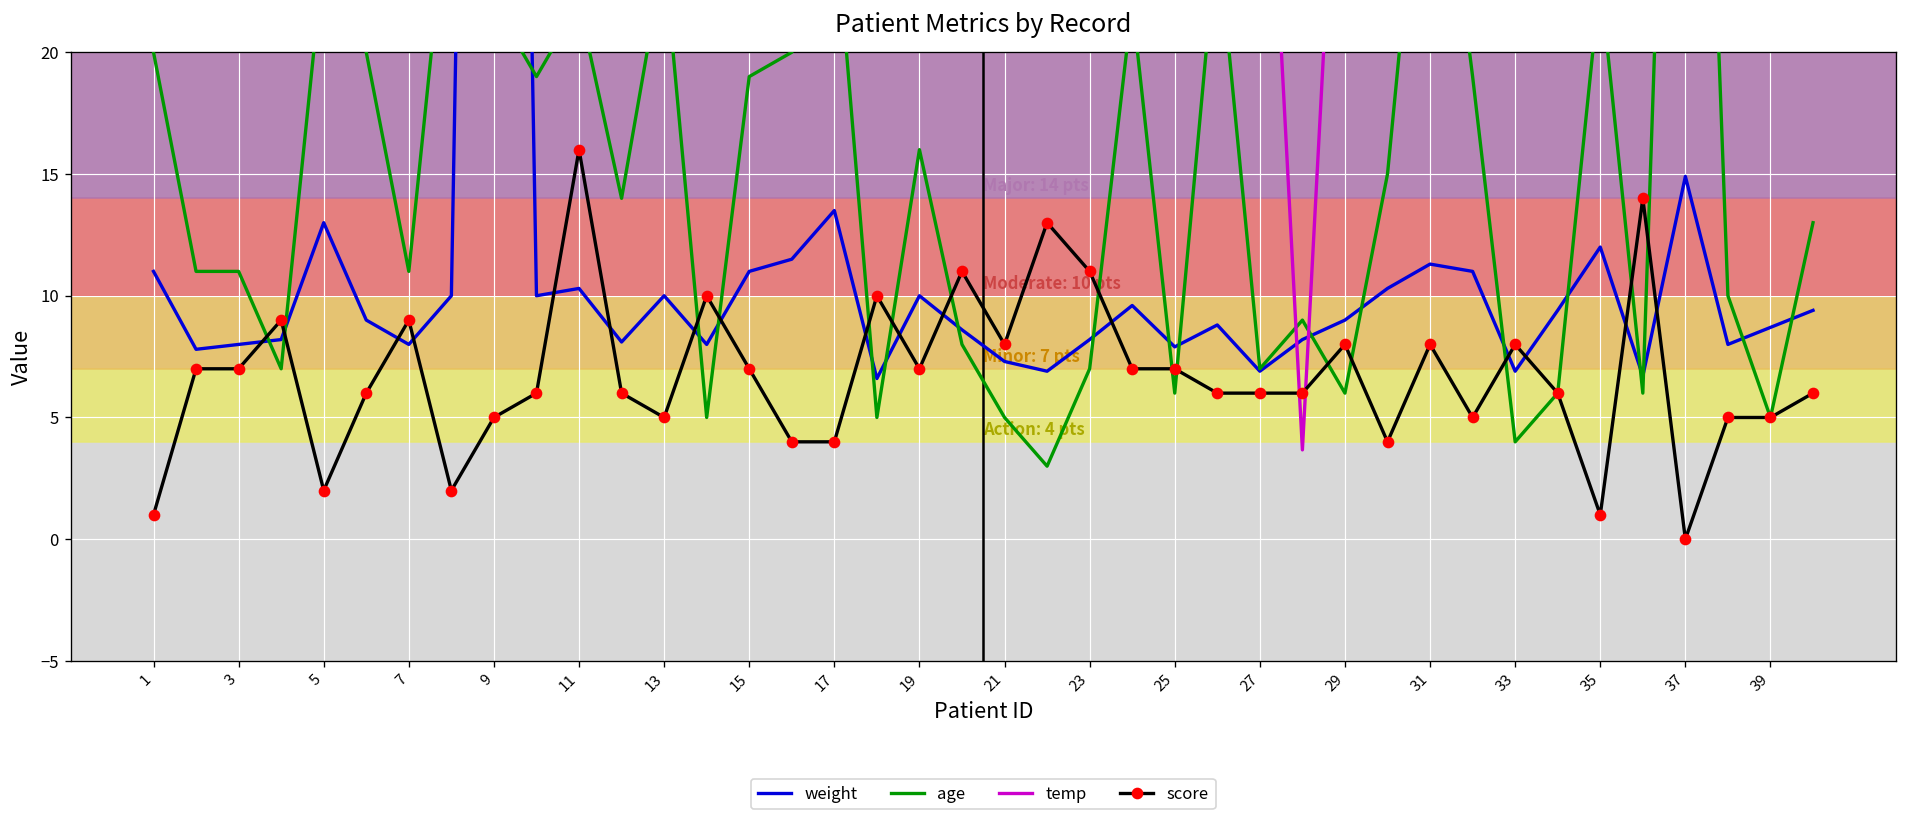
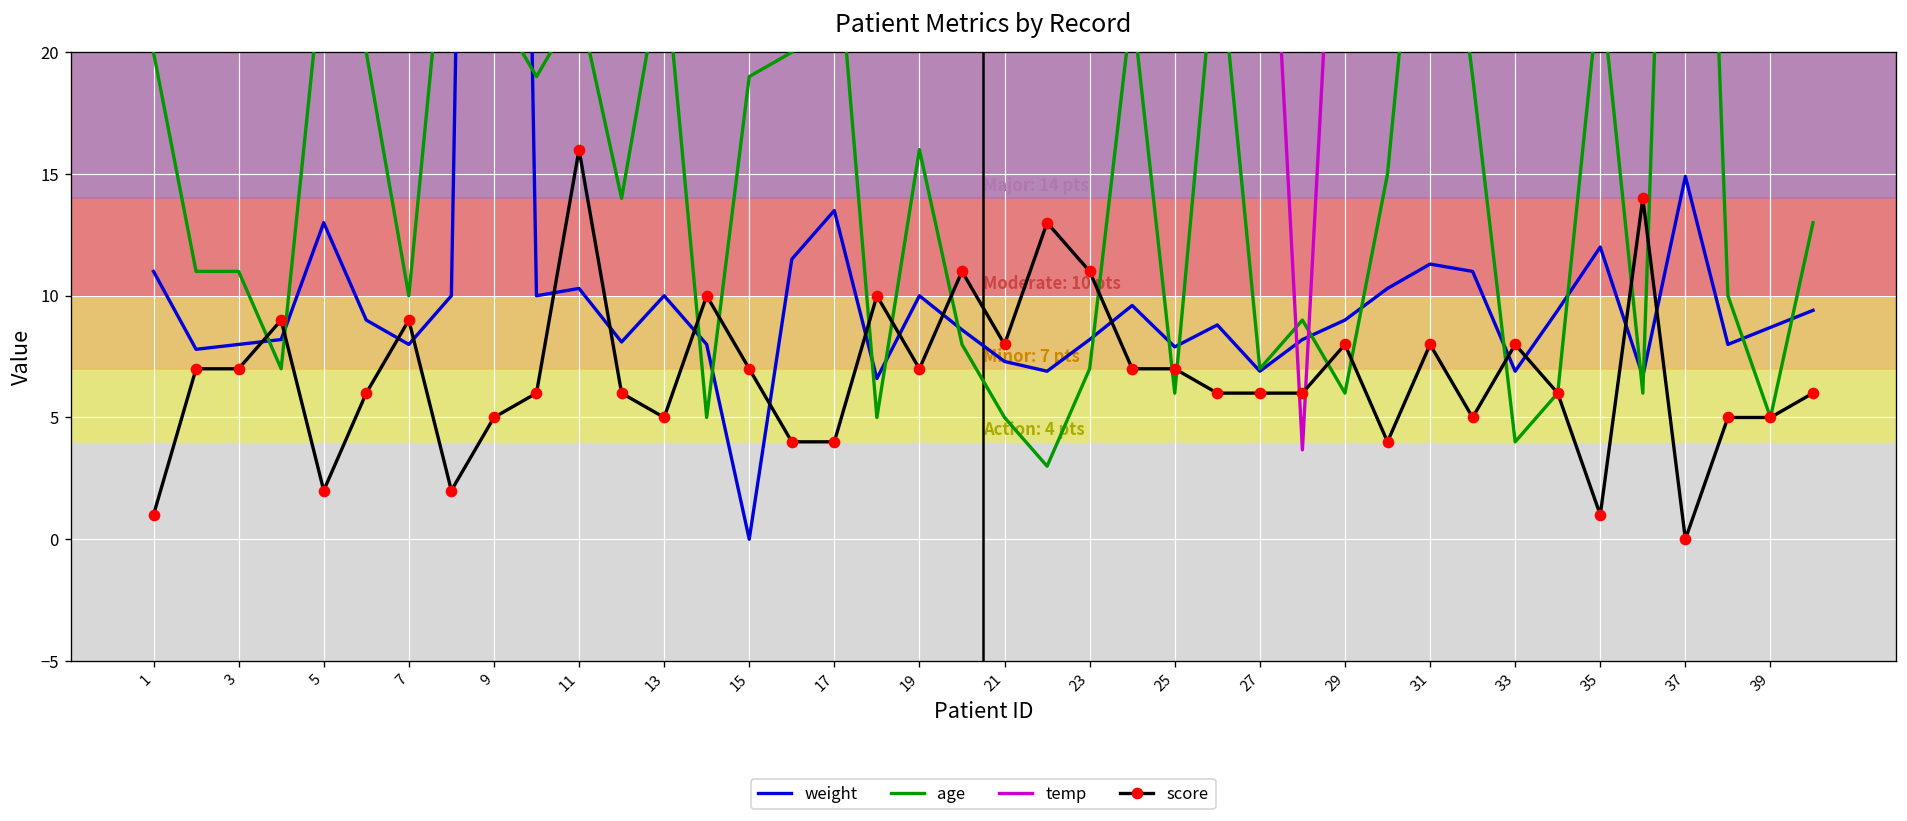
age, 7: 11 -> 10
weight, 15: 11 -> 0
